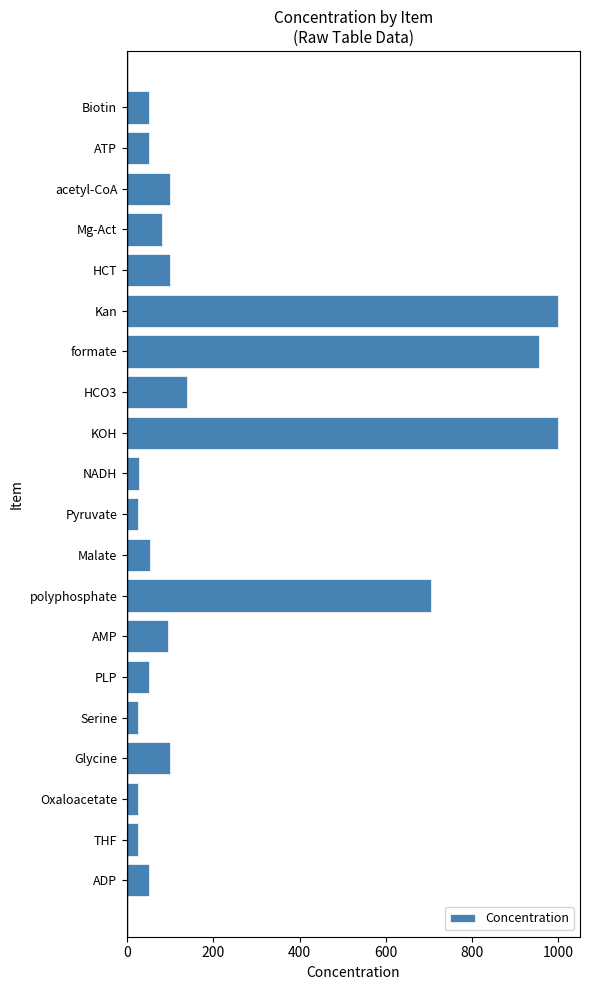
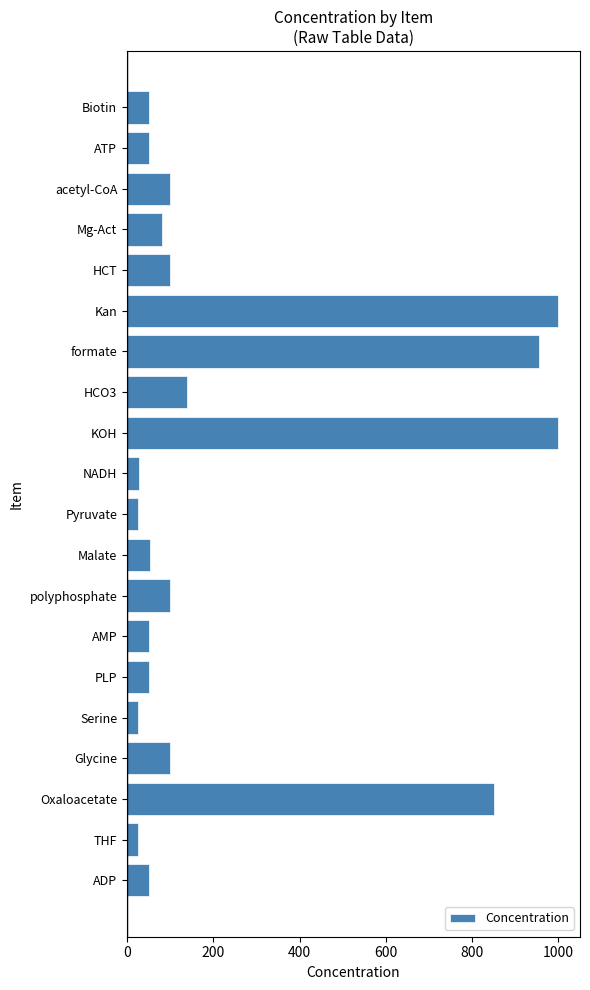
polyphosphate: 710 -> 100
AMP: 100 -> 50
Oxaloacetate: 30 -> 850
